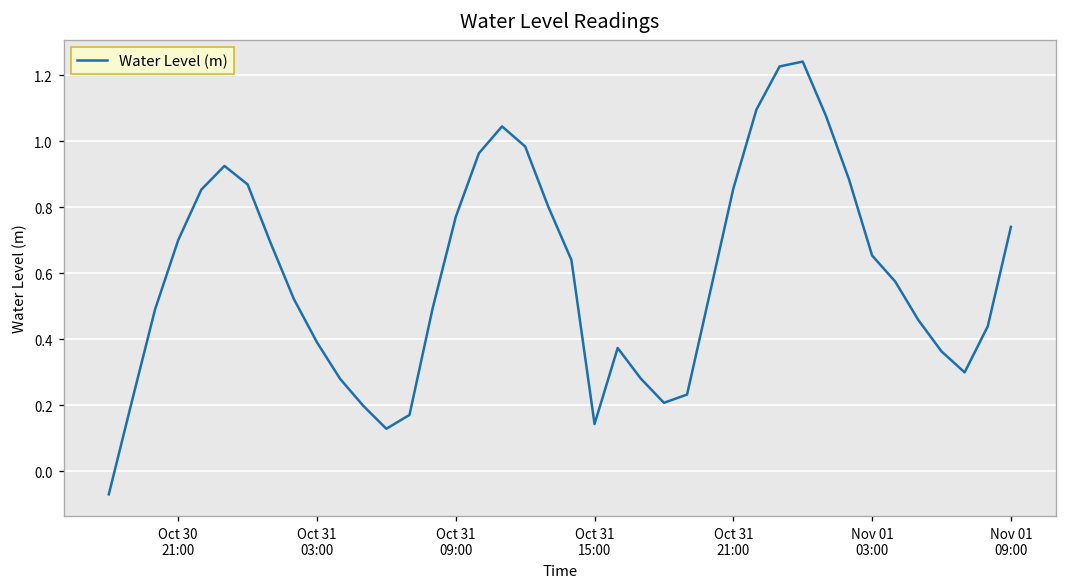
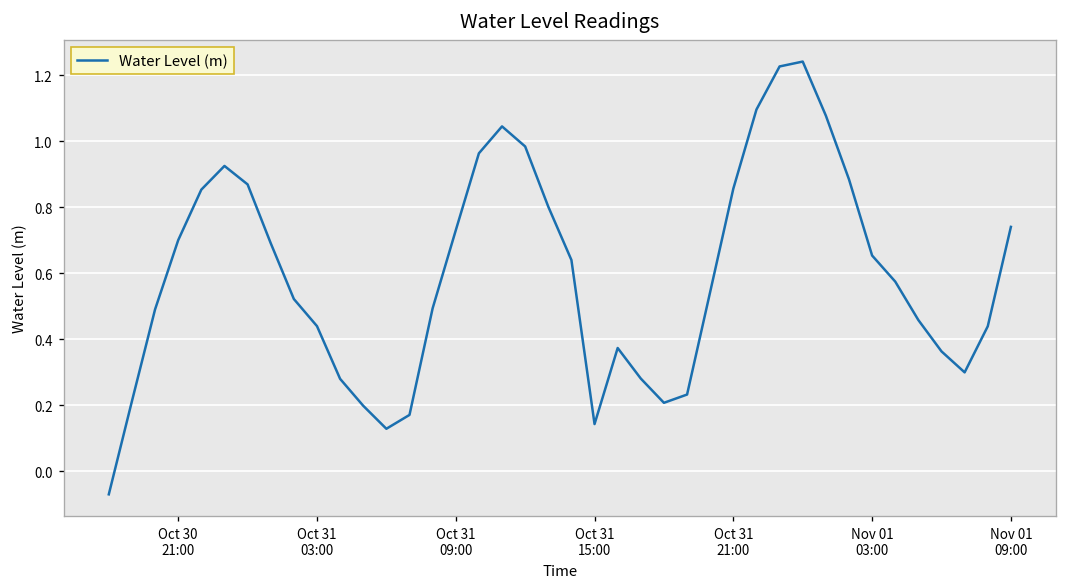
Oct 31 03:00: 0.39 -> 0.44
Oct 31 09:00: 0.77 -> 0.73
